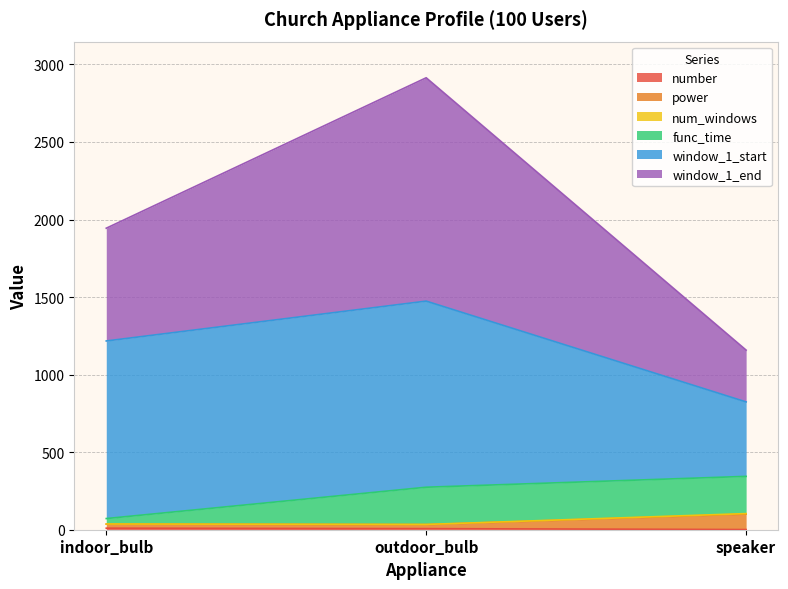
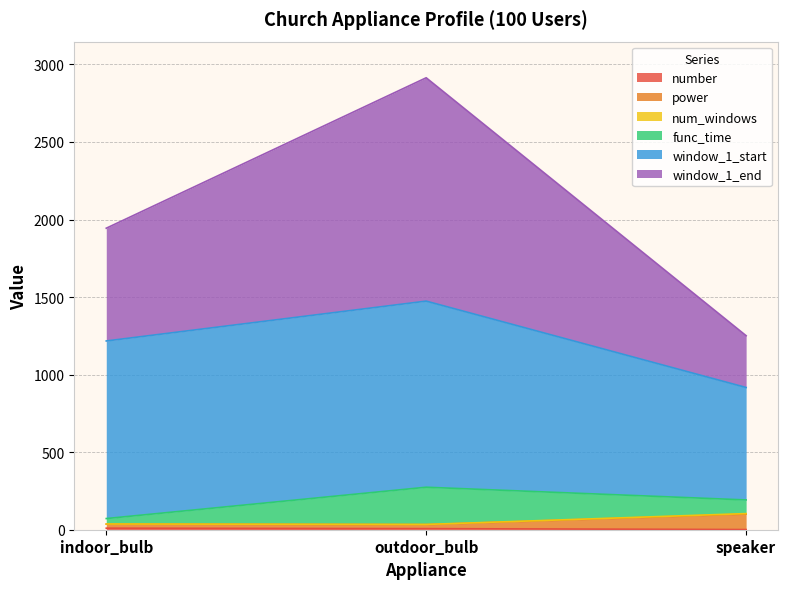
func_time, speaker: 240 -> 90
window_1_start, speaker: 480 -> 730
